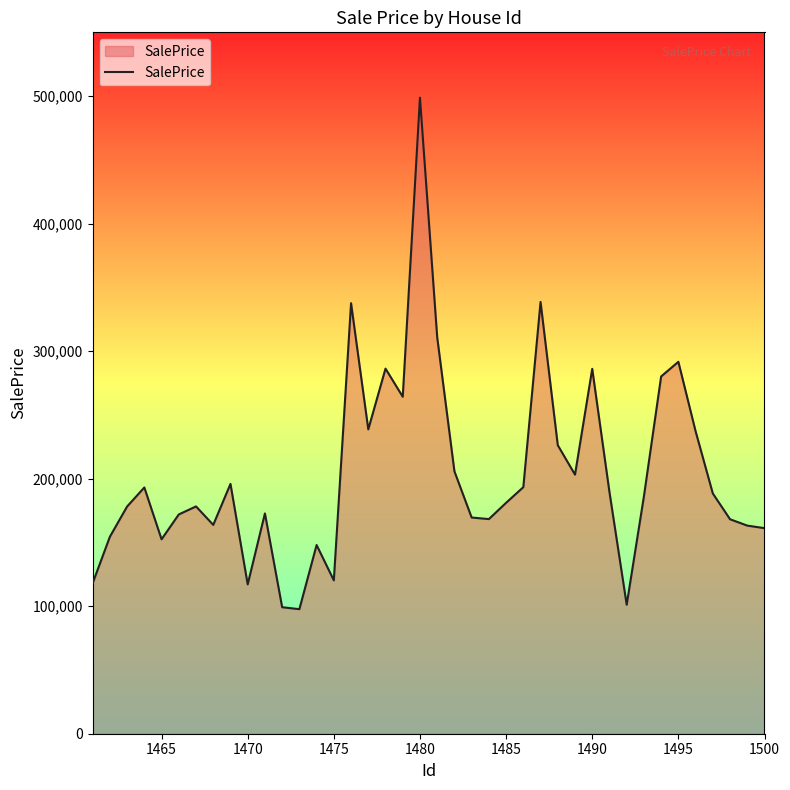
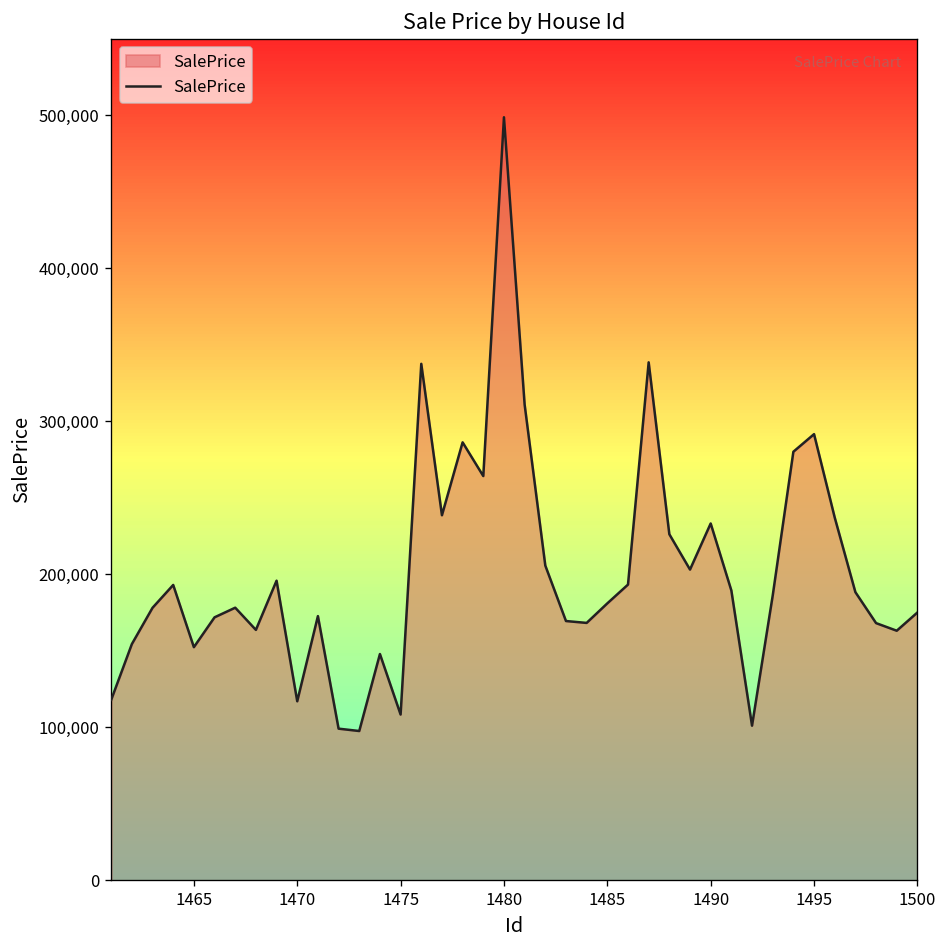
1475: 120,000 -> 108,000
1490: 286,000 -> 233,000
1500: 161,000 -> 175,000
